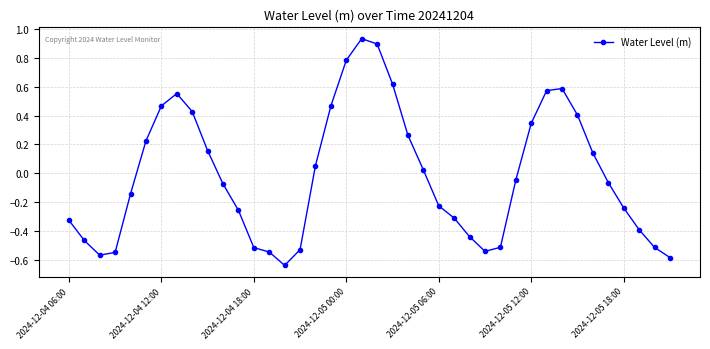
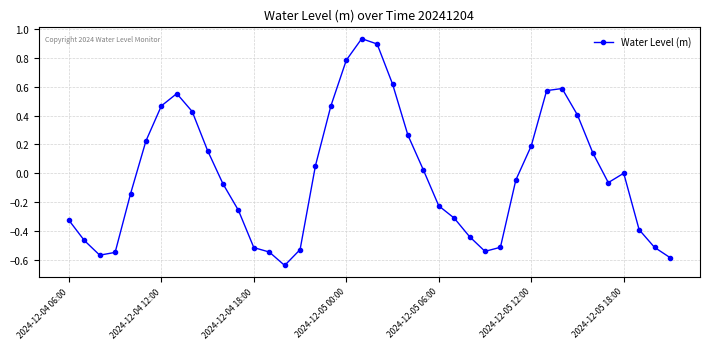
2024-12-05 12:00: 0.35 -> 0.19
2024-12-05 18:00: -0.24 -> 0.00
